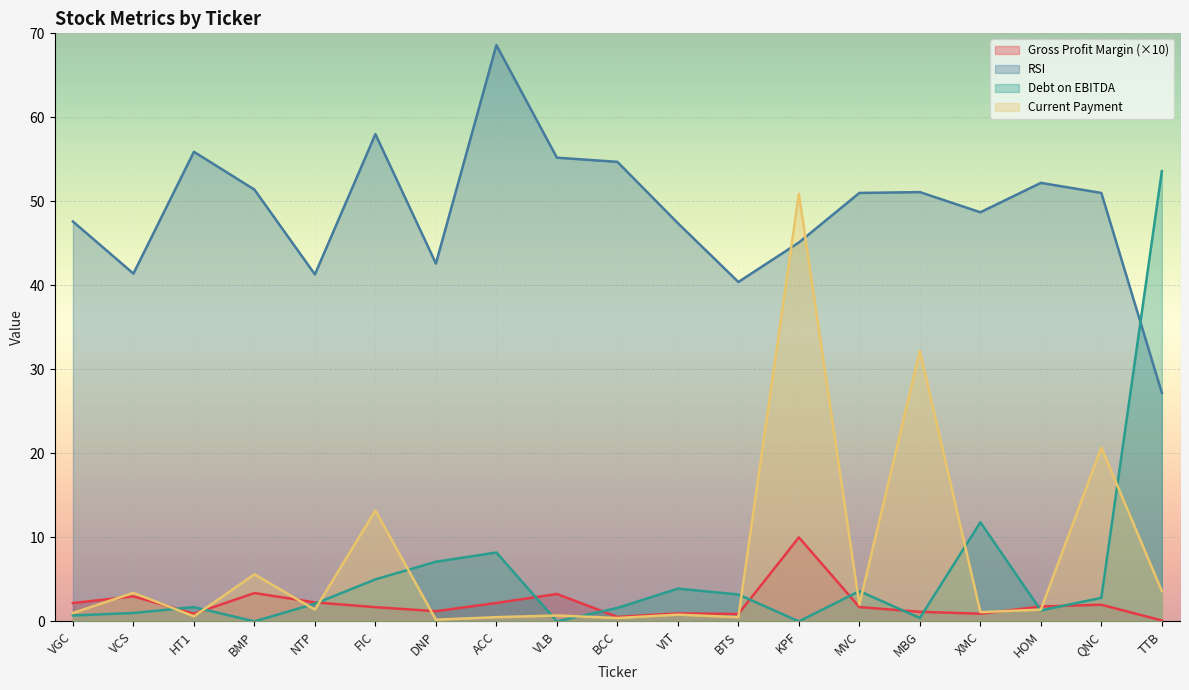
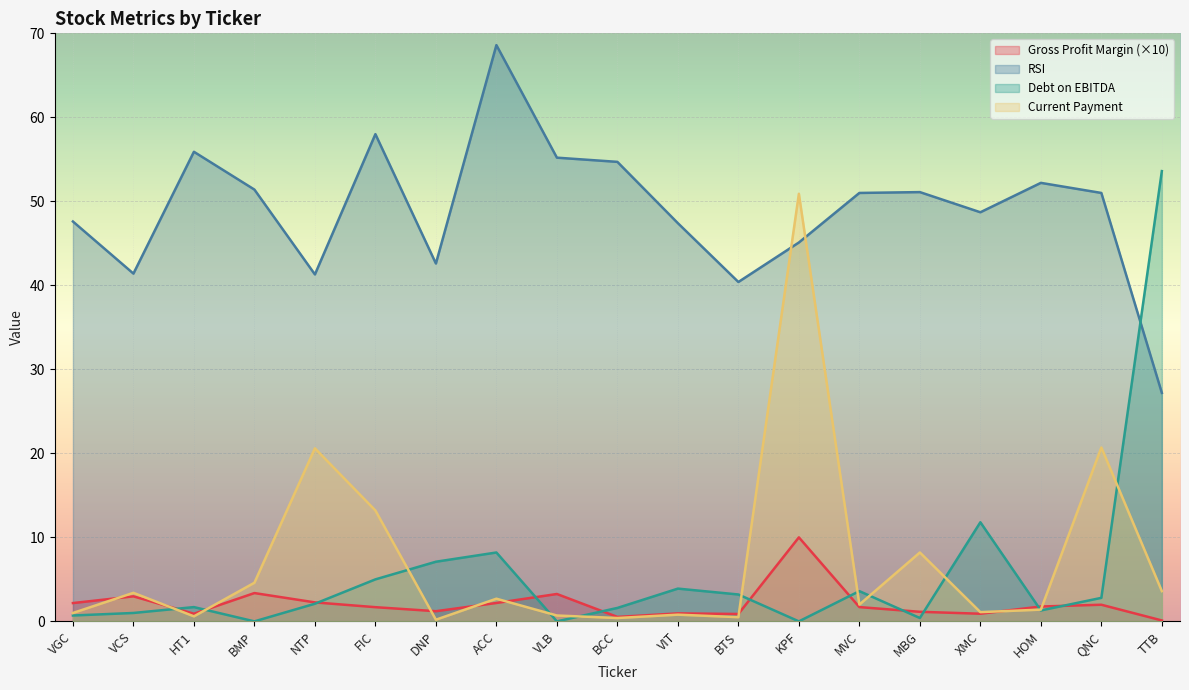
Current Payment, BMP: 6 -> 5
Current Payment, NTP: 1 -> 21
Current Payment, ACC: 1 -> 3
Current Payment, MBG: 32 -> 8
